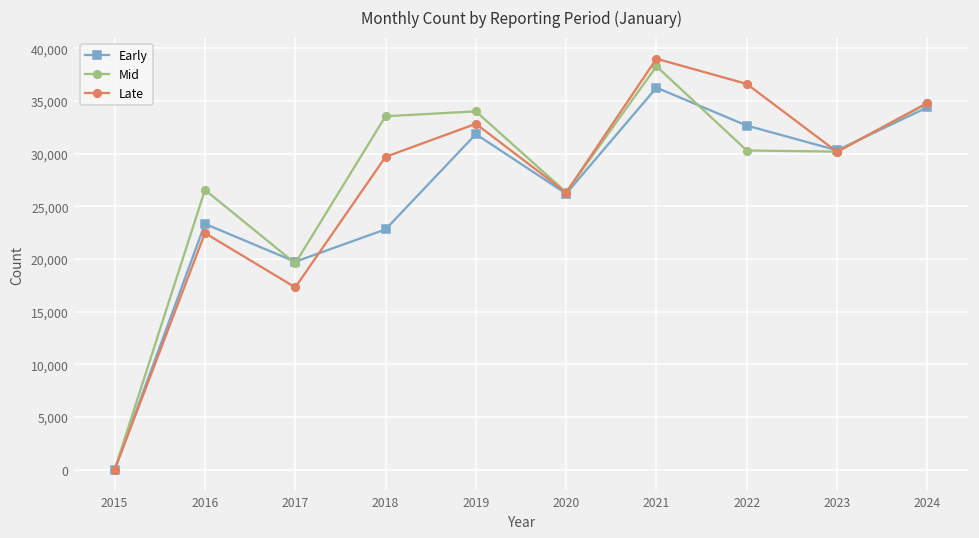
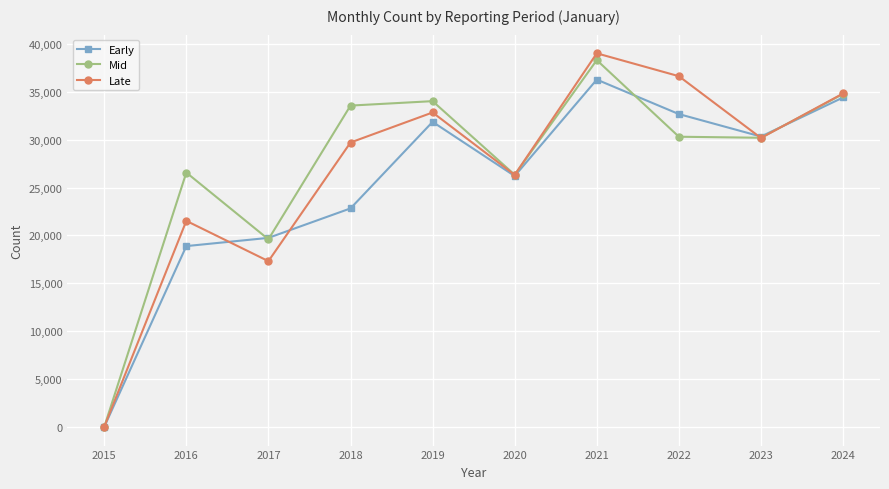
Early, 2016: 23,000 -> 19,000
Late, 2016: 22,500 -> 21,500
